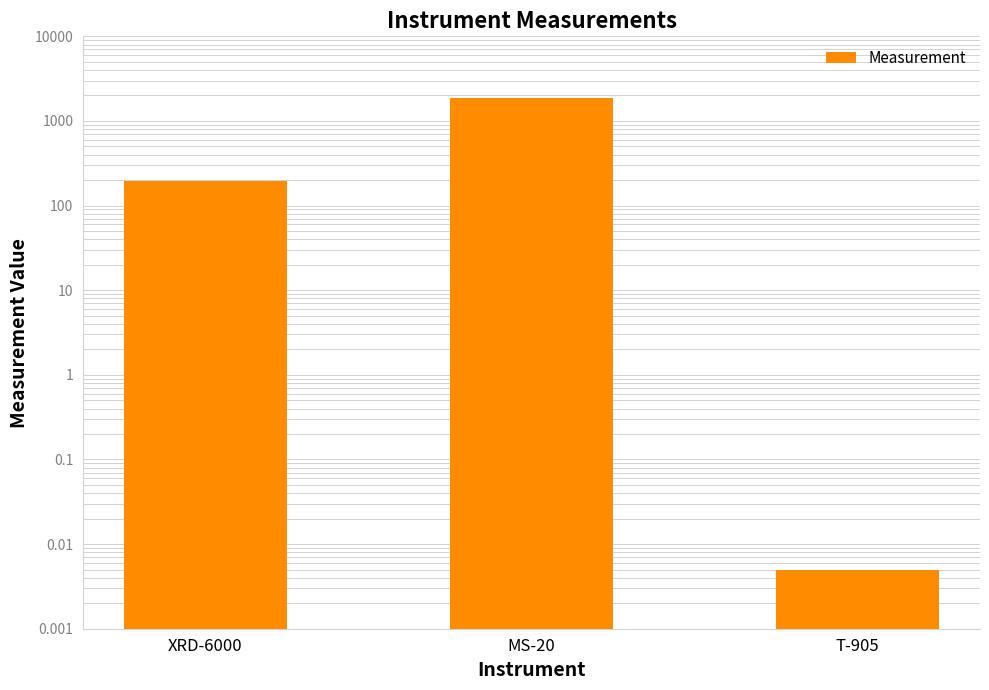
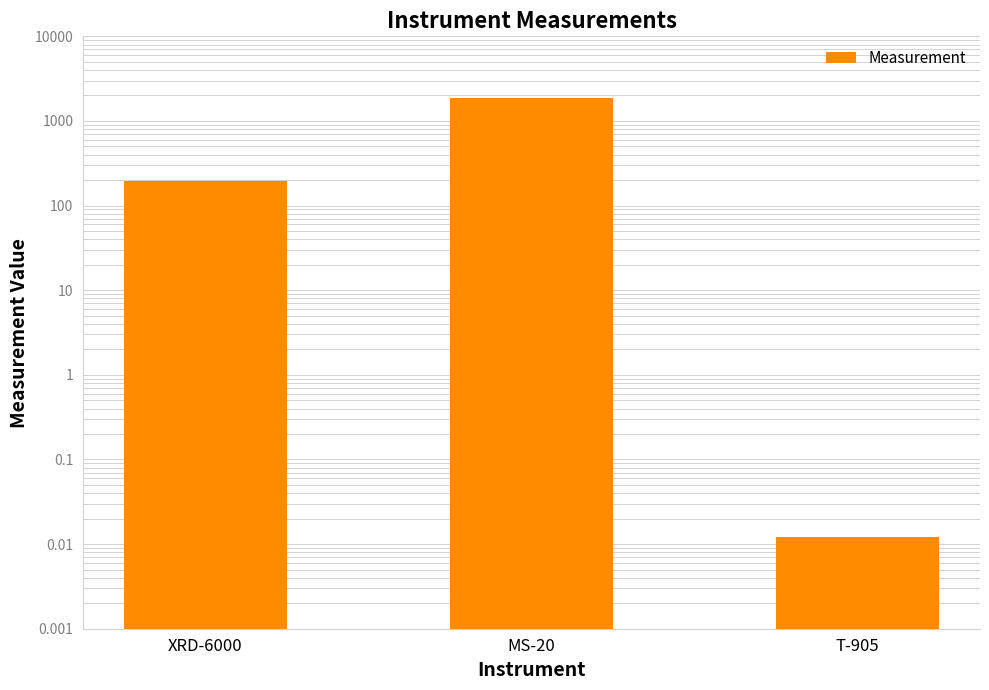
T-905: 0.005 -> 0.012
